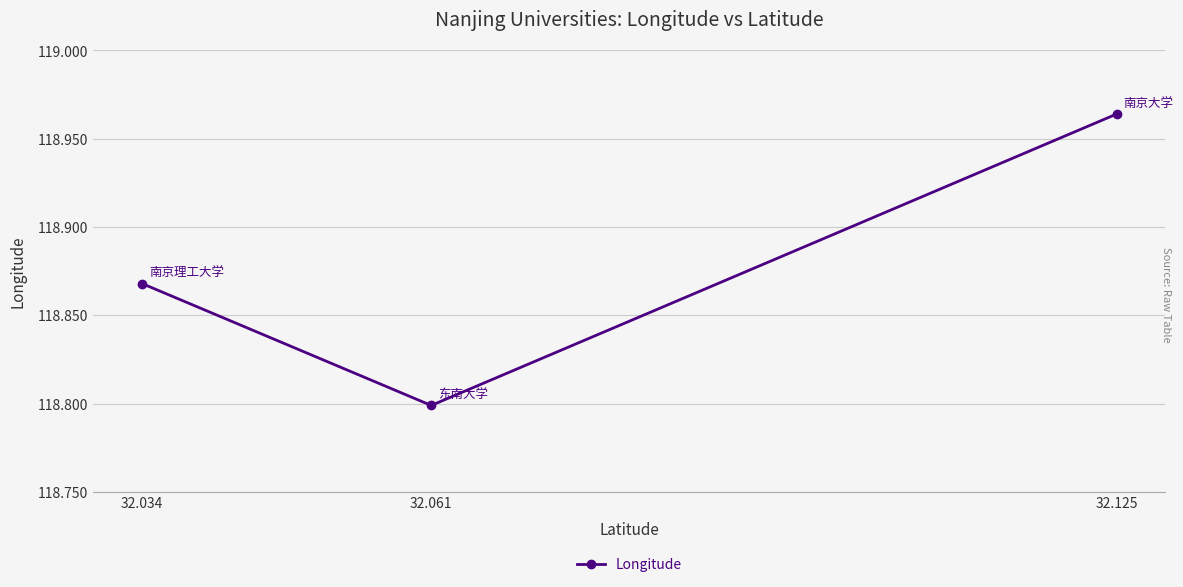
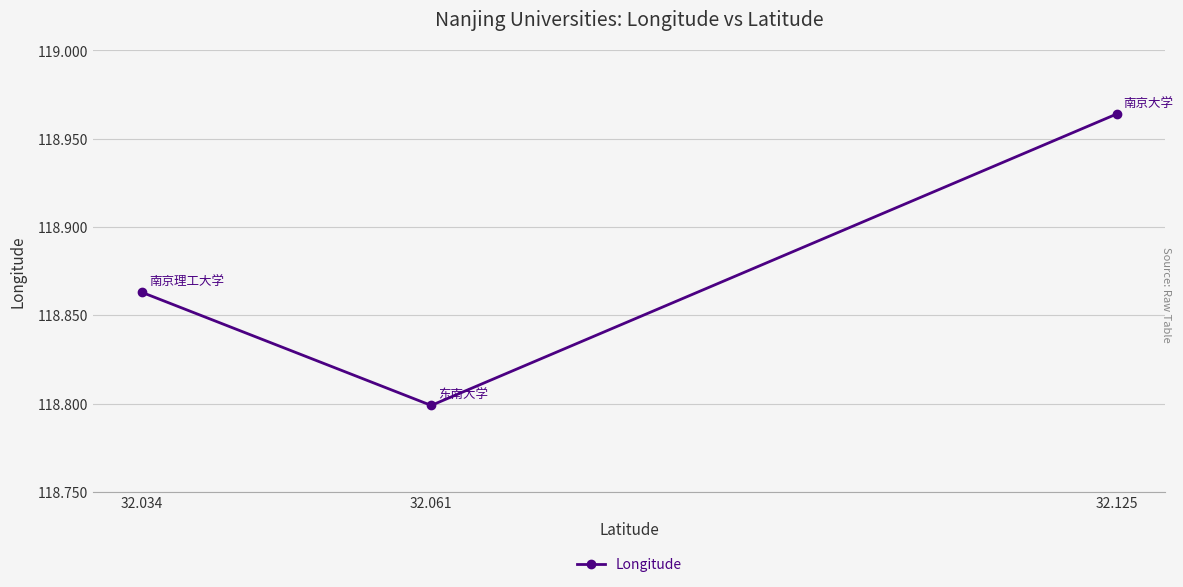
32.034: 118.868 -> 118.863
